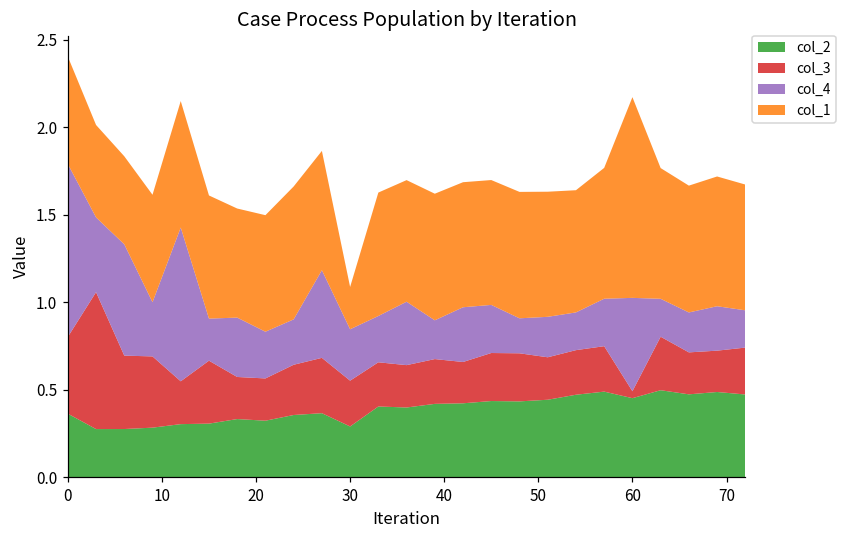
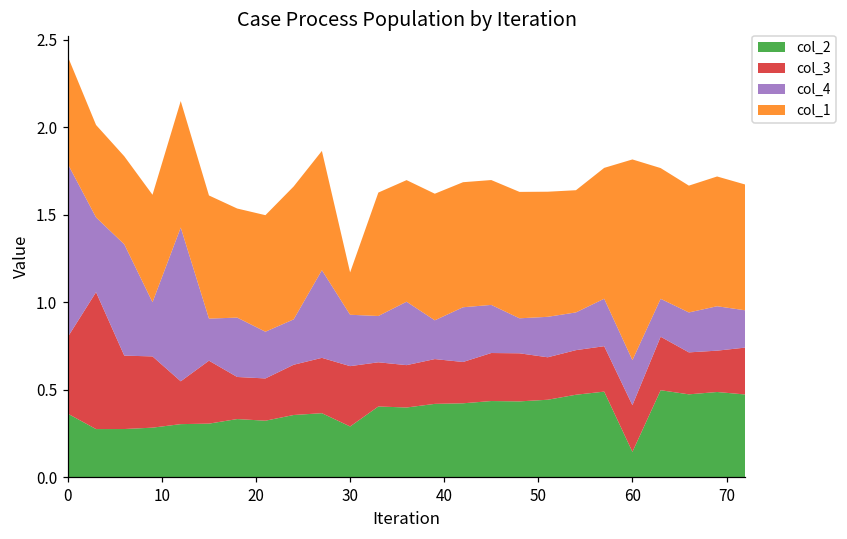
col_3, 30: 0.26 -> 0.34
col_2, 60: 0.45 -> 0.14
col_3, 60: 0.04 -> 0.27
col_4, 60: 0.53 -> 0.26
